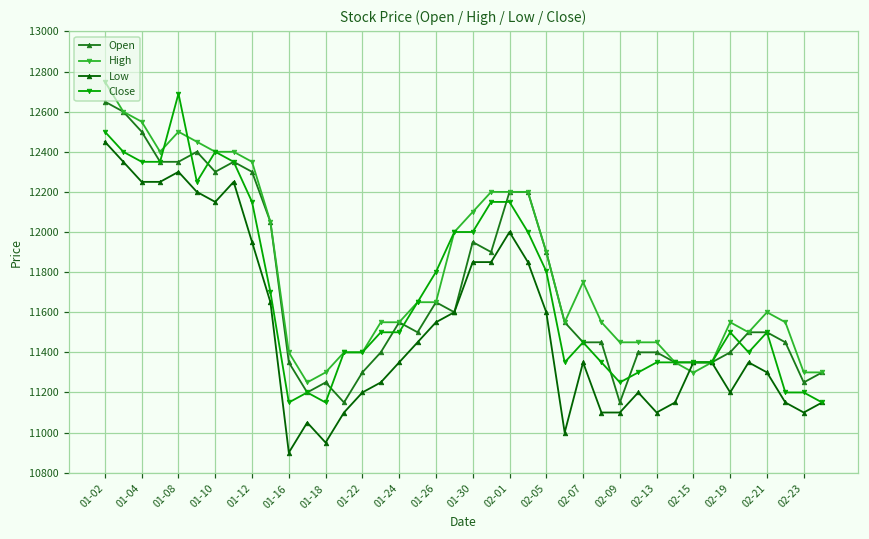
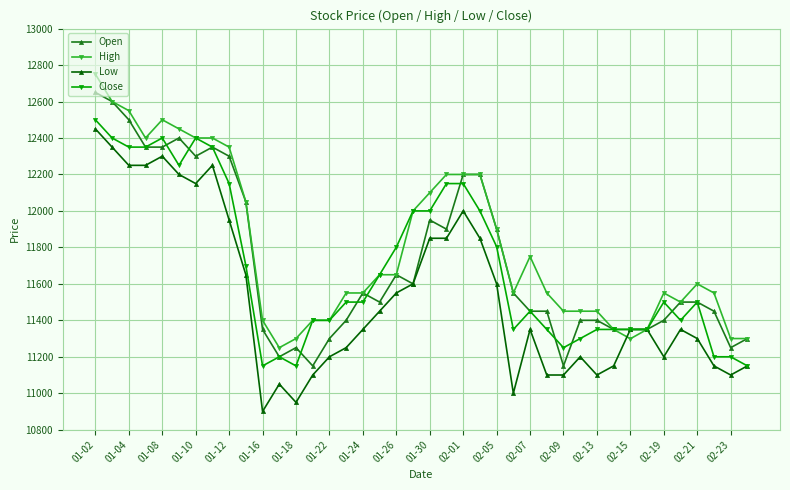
Close, 01-08: 12690 -> 12400
